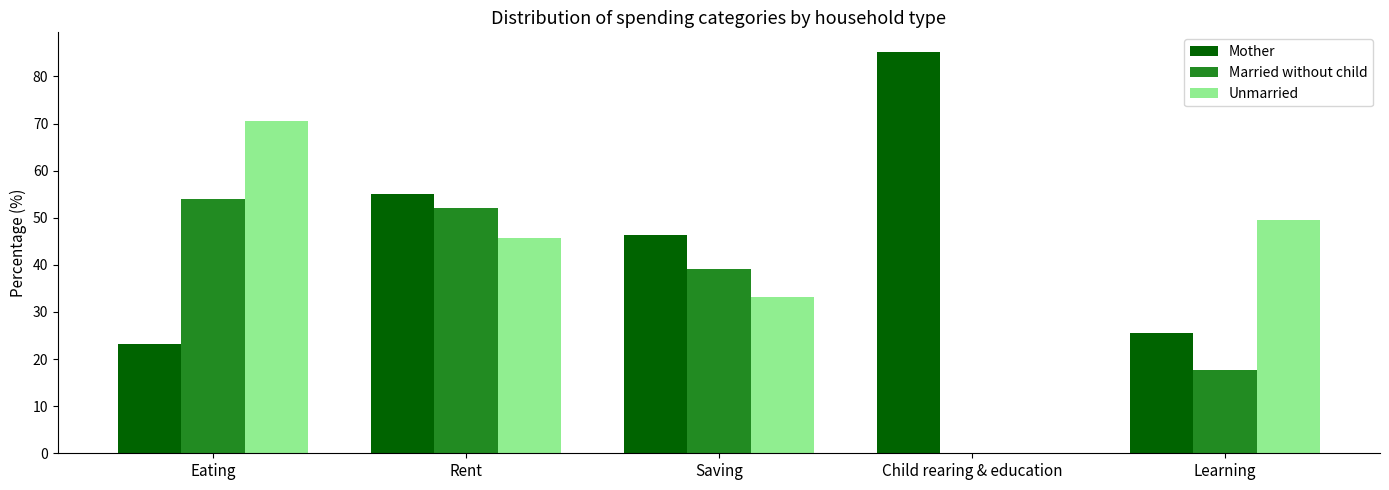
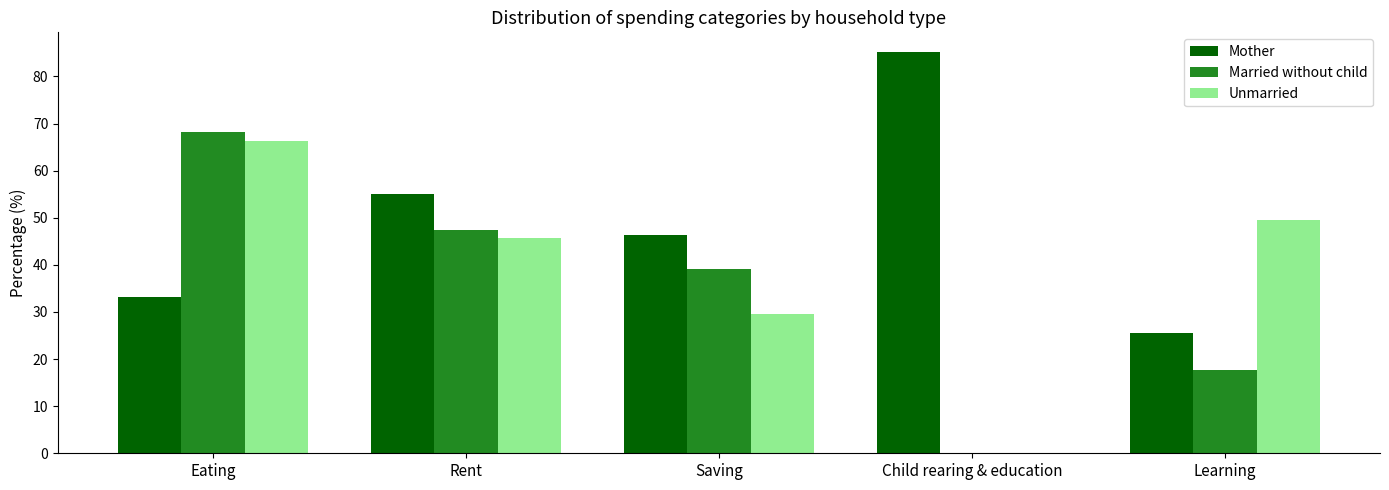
Mother, Eating: 23 -> 33
Married without child, Eating: 54 -> 68
Unmarried, Eating: 71 -> 66
Married without child, Rent: 52 -> 48
Unmarried, Saving: 33 -> 30
